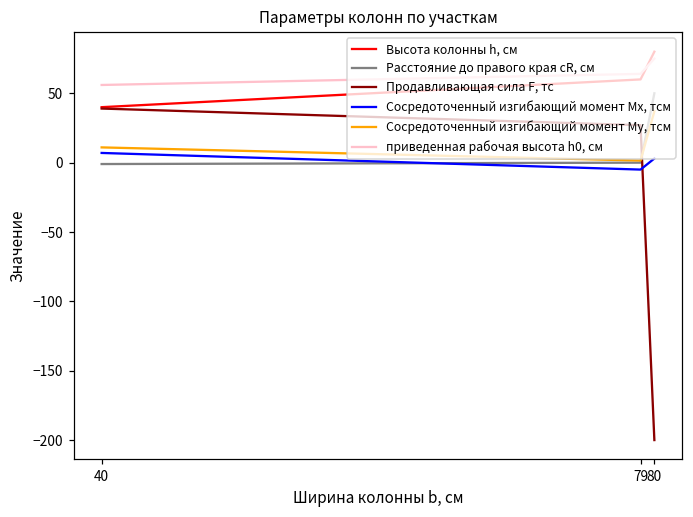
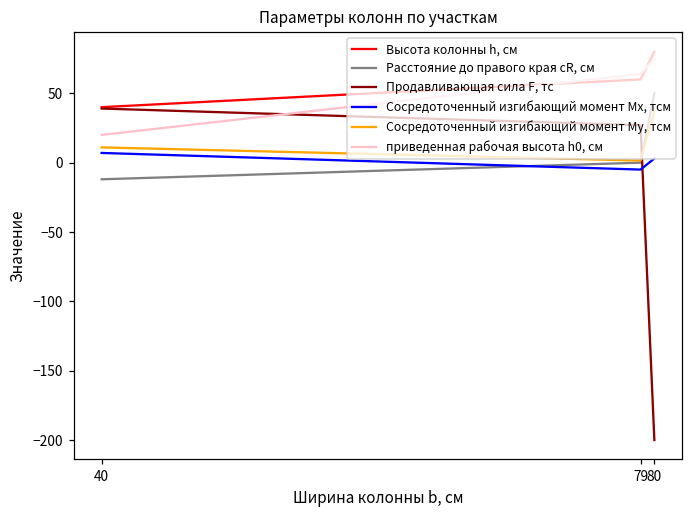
Расстояние до правого края cR, см, 40: -1 -> -12
приведенная рабочая высота h0, см, 40: 56 -> 20
